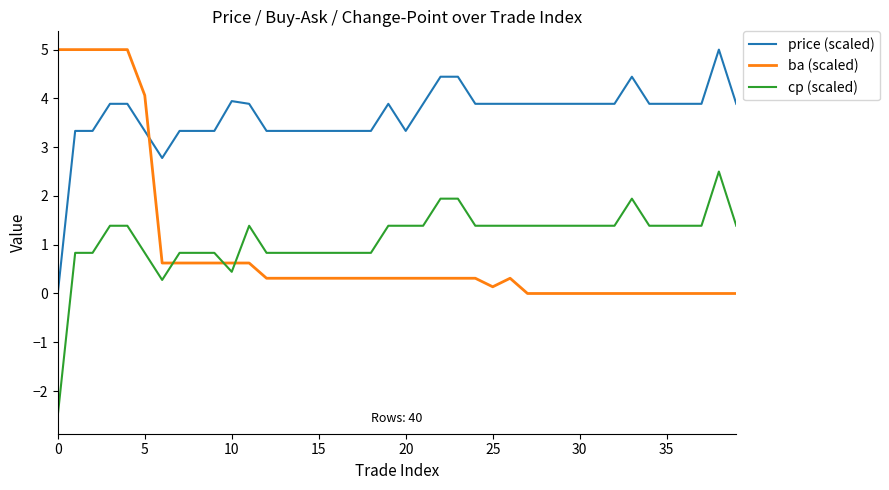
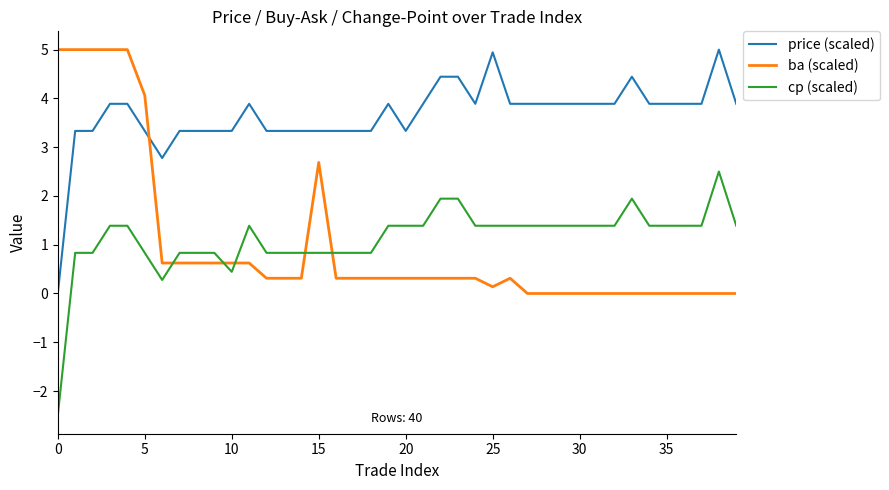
price (scaled), 10: 3.9 -> 3.3
ba (scaled), 15: 0.3 -> 2.7
price (scaled), 25: 3.9 -> 4.9
